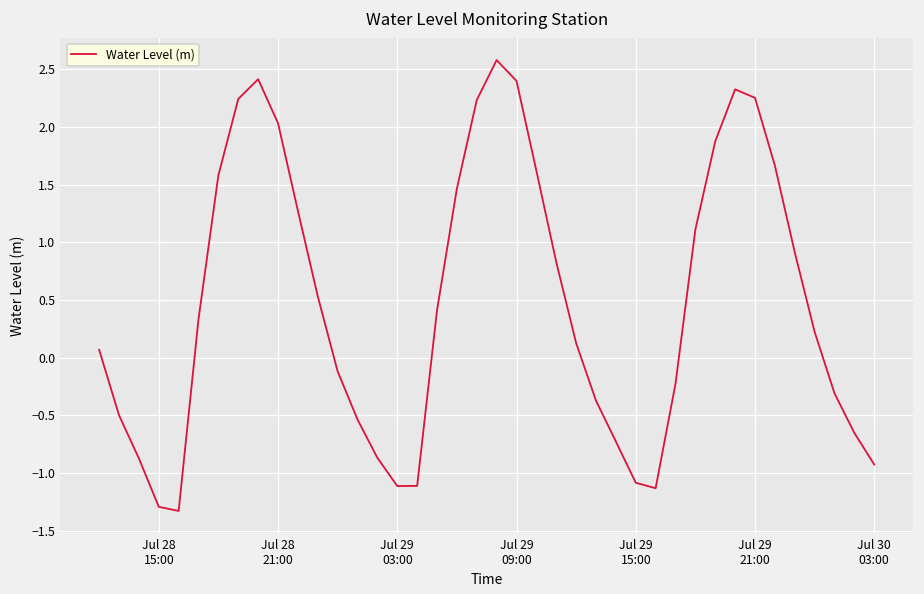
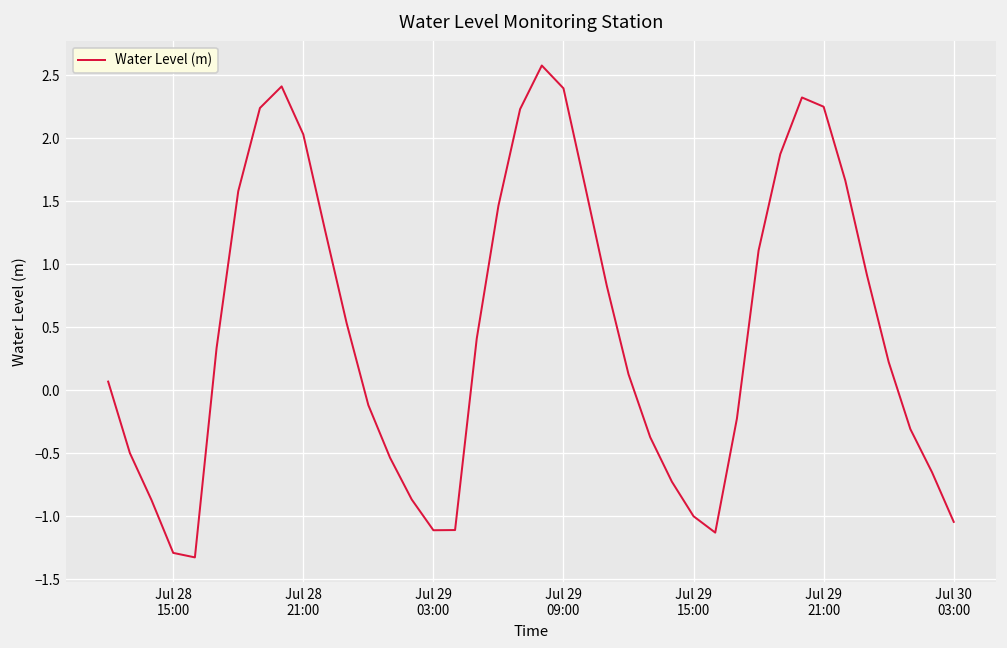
Jul 29 15:00: -1.08 -> -1.00
Jul 30 03:00: -0.93 -> -1.05
